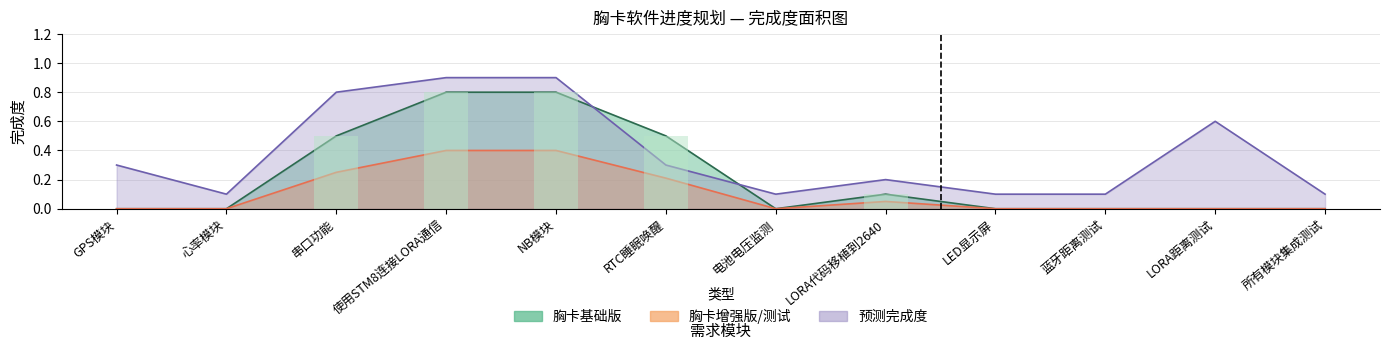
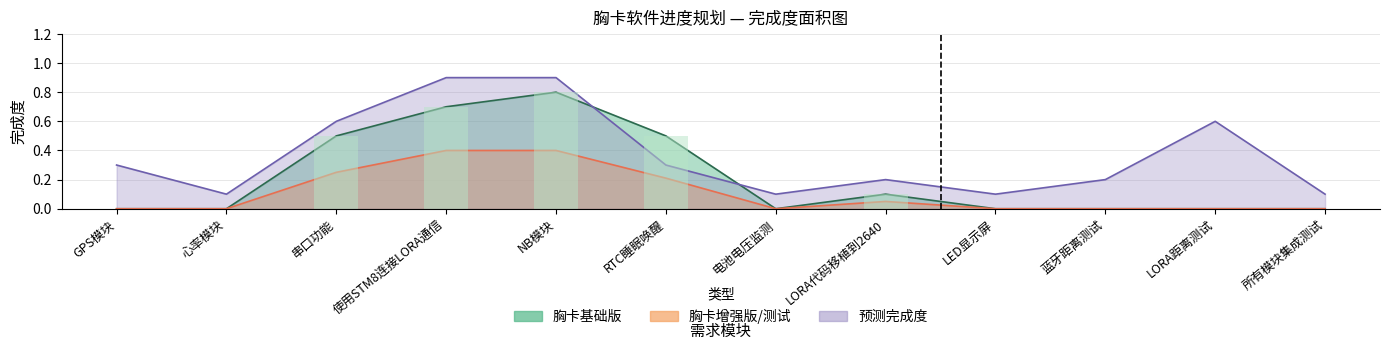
预测完成度, 串口功能: 0.8 -> 0.6
胸卡基础版, 使用STM8连接LORA通信: 0.8 -> 0.7
预测完成度, 蓝牙距离测试: 0.1 -> 0.2
